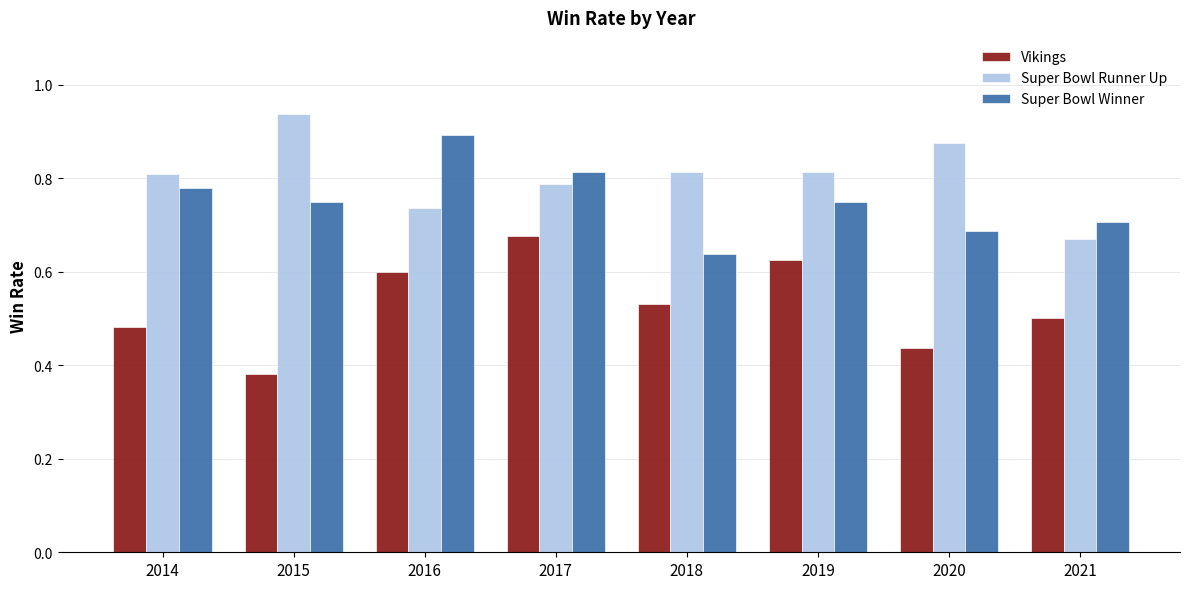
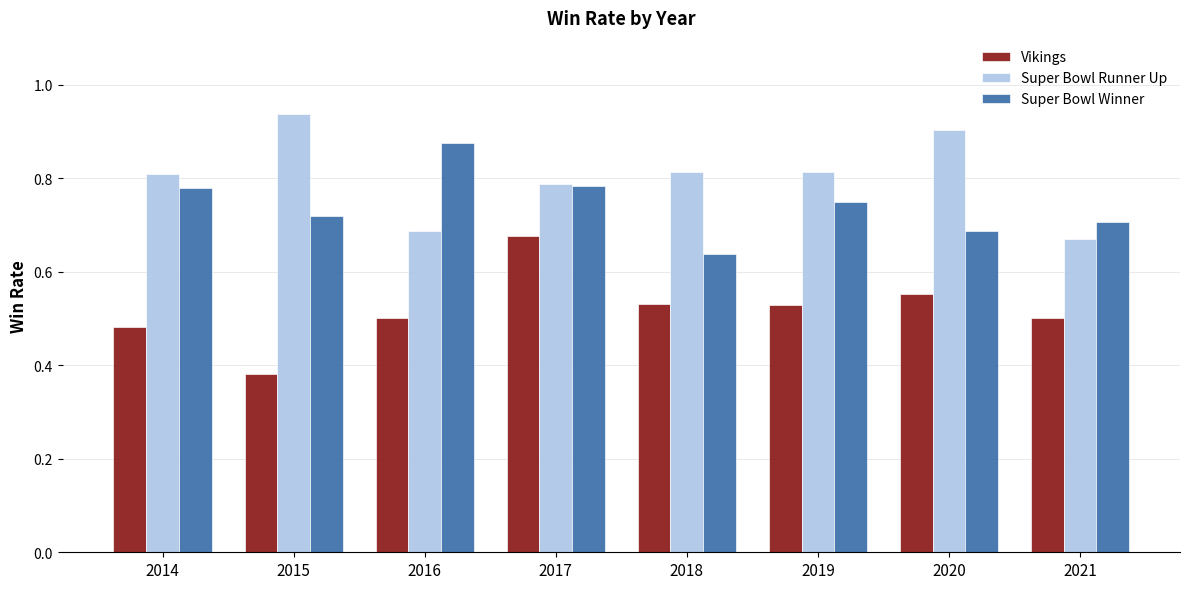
Super Bowl Winner, 2015: 0.75 -> 0.72
Vikings, 2016: 0.6 -> 0.5
Super Bowl Runner Up, 2016: 0.74 -> 0.69
Super Bowl Winner, 2016: 0.89 -> 0.88
Super Bowl Winner, 2017: 0.81 -> 0.78
Vikings, 2019: 0.63 -> 0.53
Vikings, 2020: 0.44 -> 0.55
Super Bowl Runner Up, 2020: 0.88 -> 0.90
